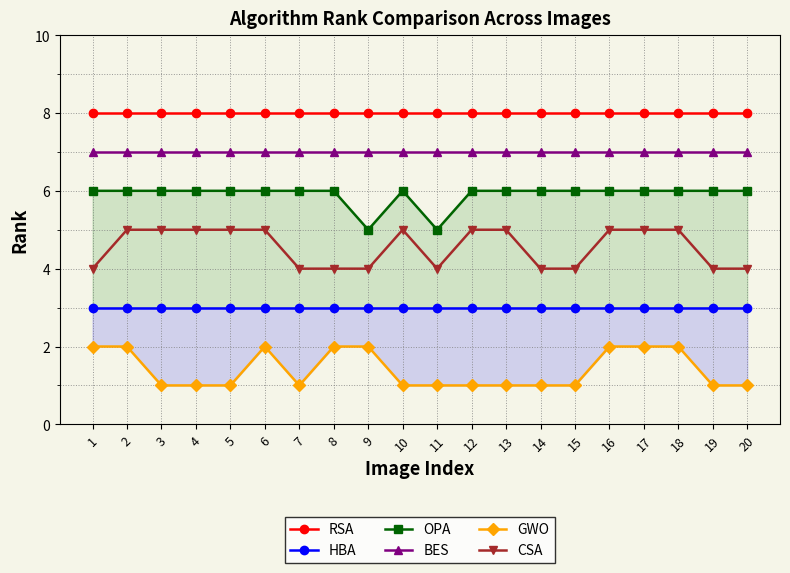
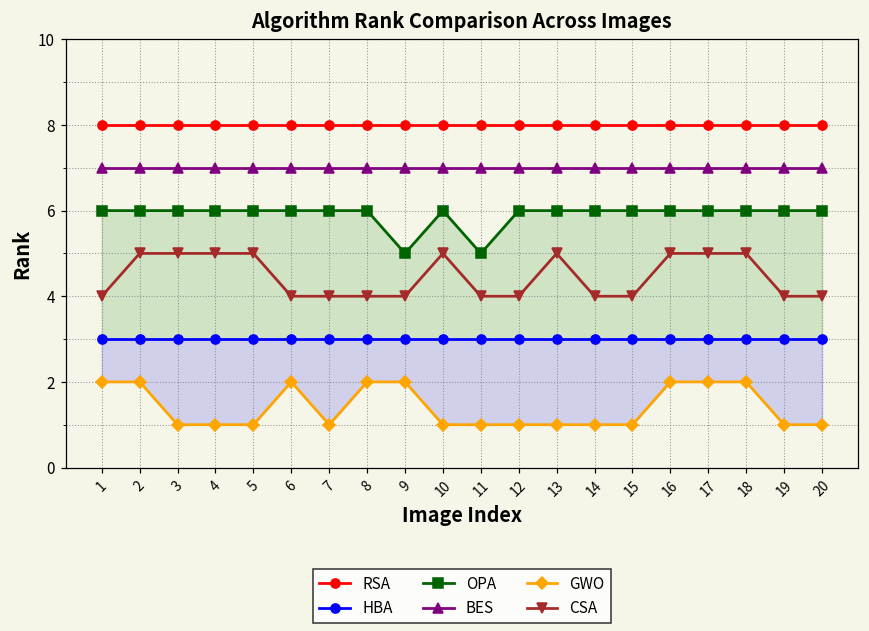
CSA, 6: 5 -> 4
CSA, 12: 5 -> 4
